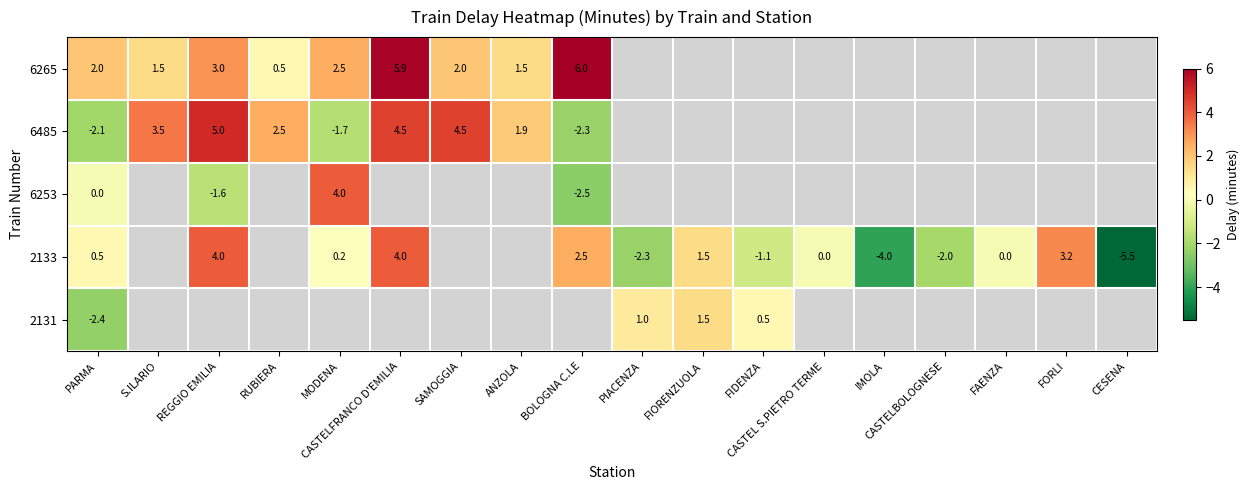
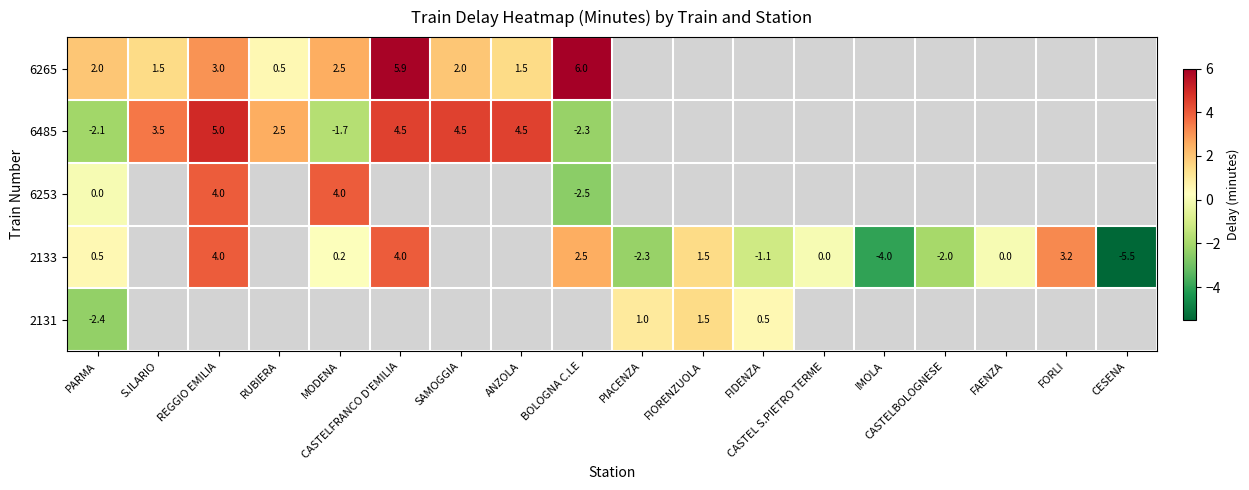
6485, ANZOLA: 1.9 -> 4.5
6253, REGGIO EMILIA: -1.6 -> 4.0
